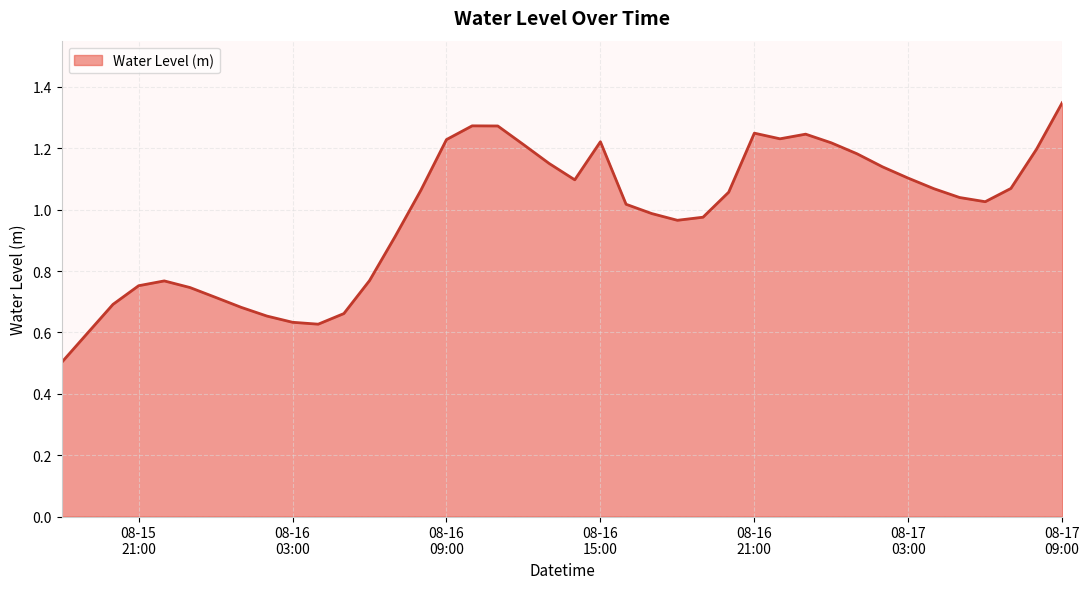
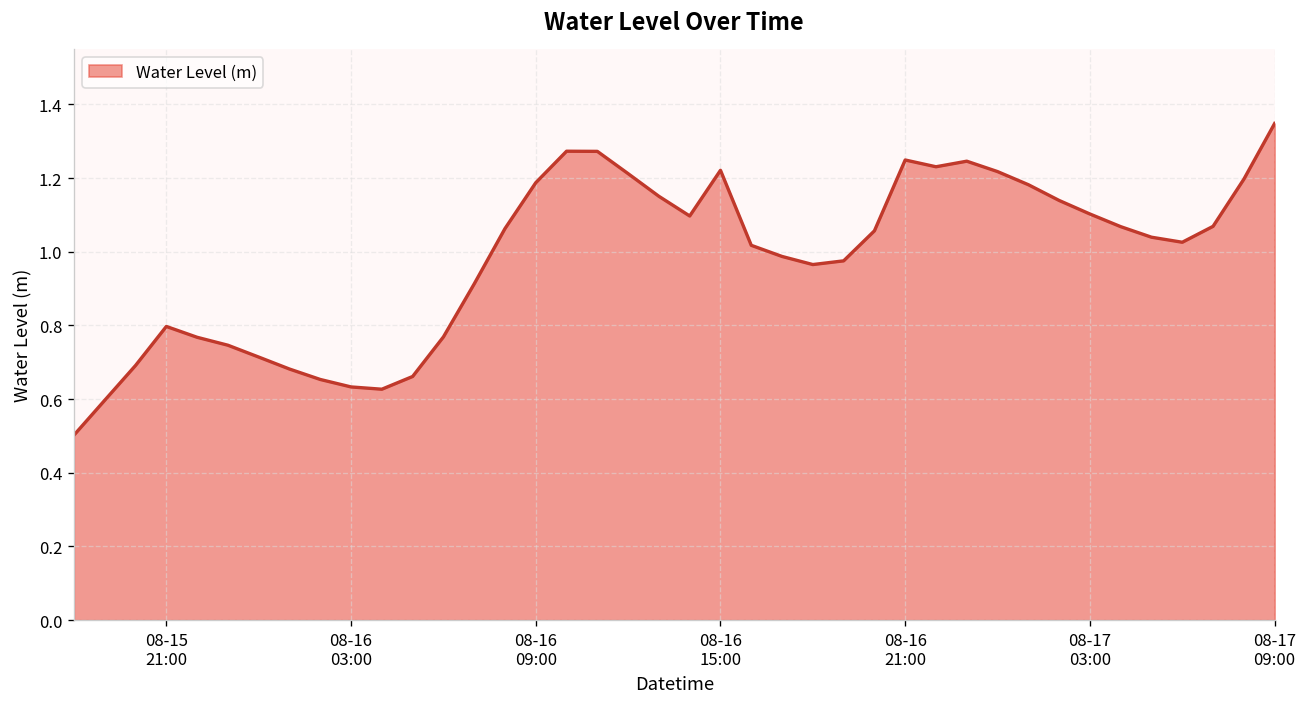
08-15 21:00: 0.75 -> 0.80
08-16 09:00: 1.23 -> 1.19
